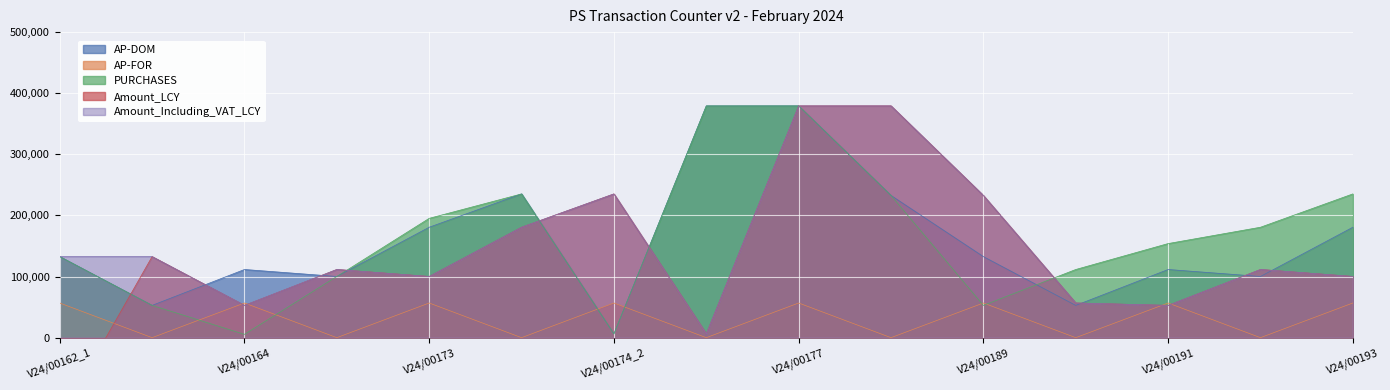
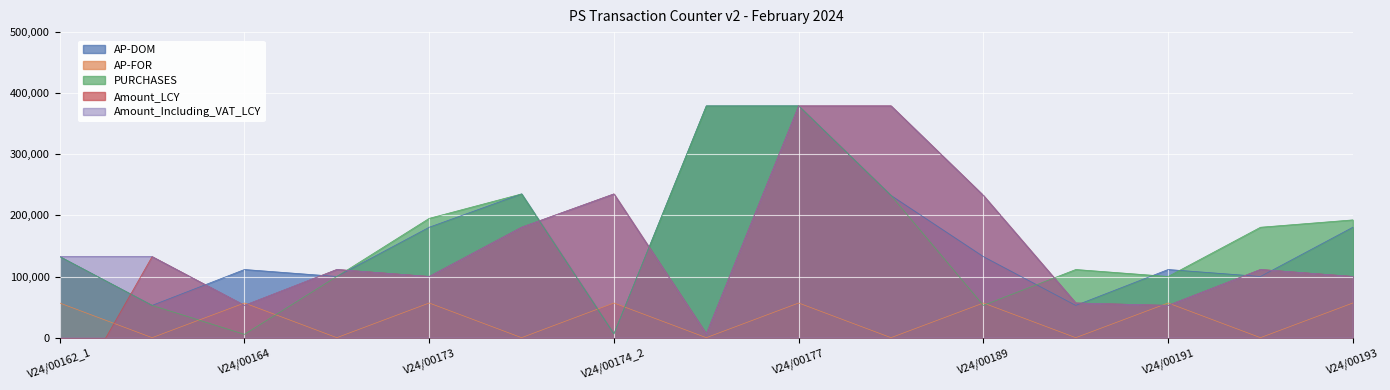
PURCHASES, V24/00191: 150,000 -> 100,000
PURCHASES, V24/00193: 240,000 -> 190,000
